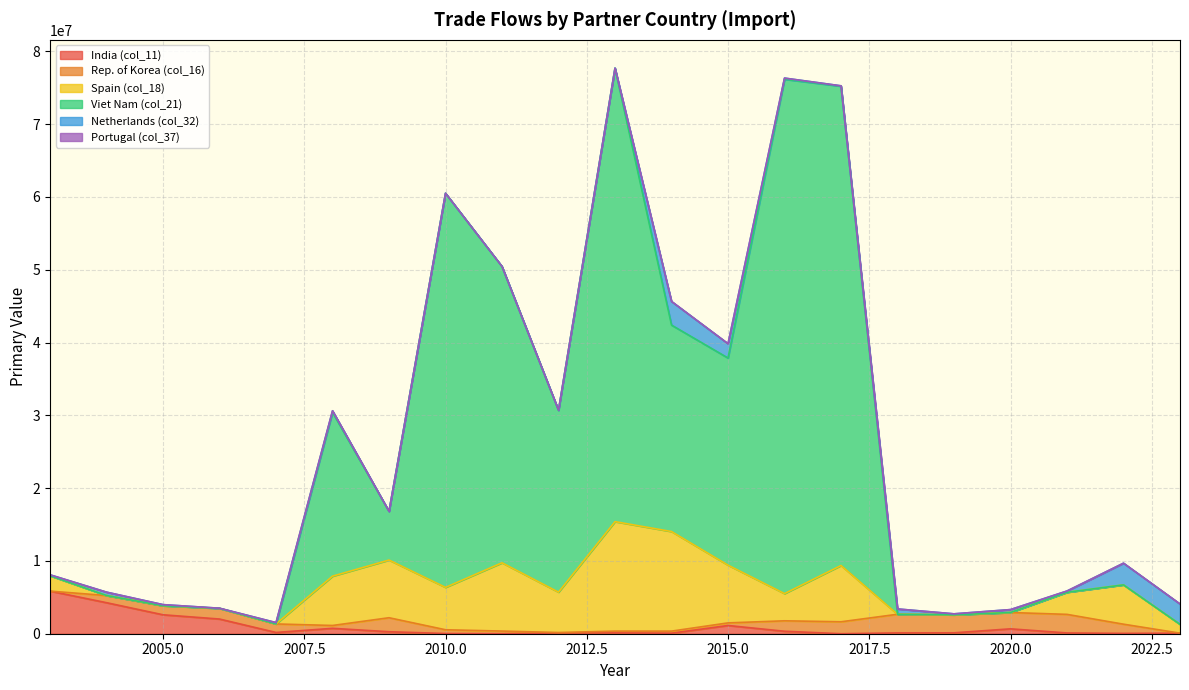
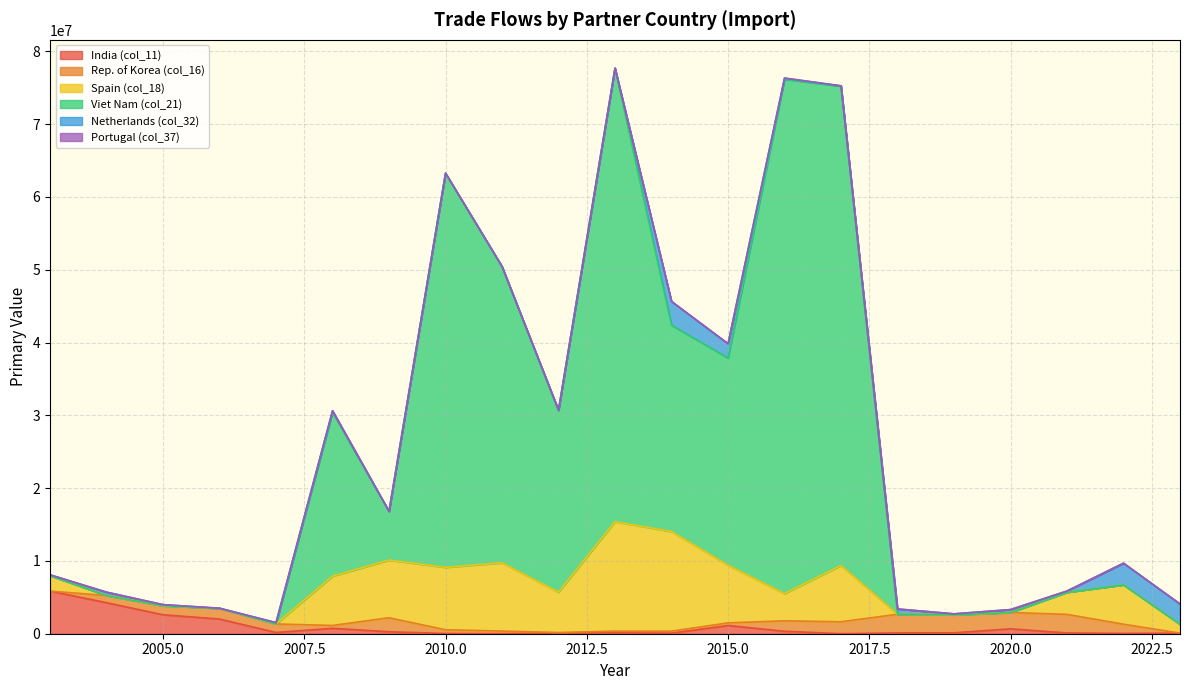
Spain (col_18), 2010.0: 6000000 -> 9000000
